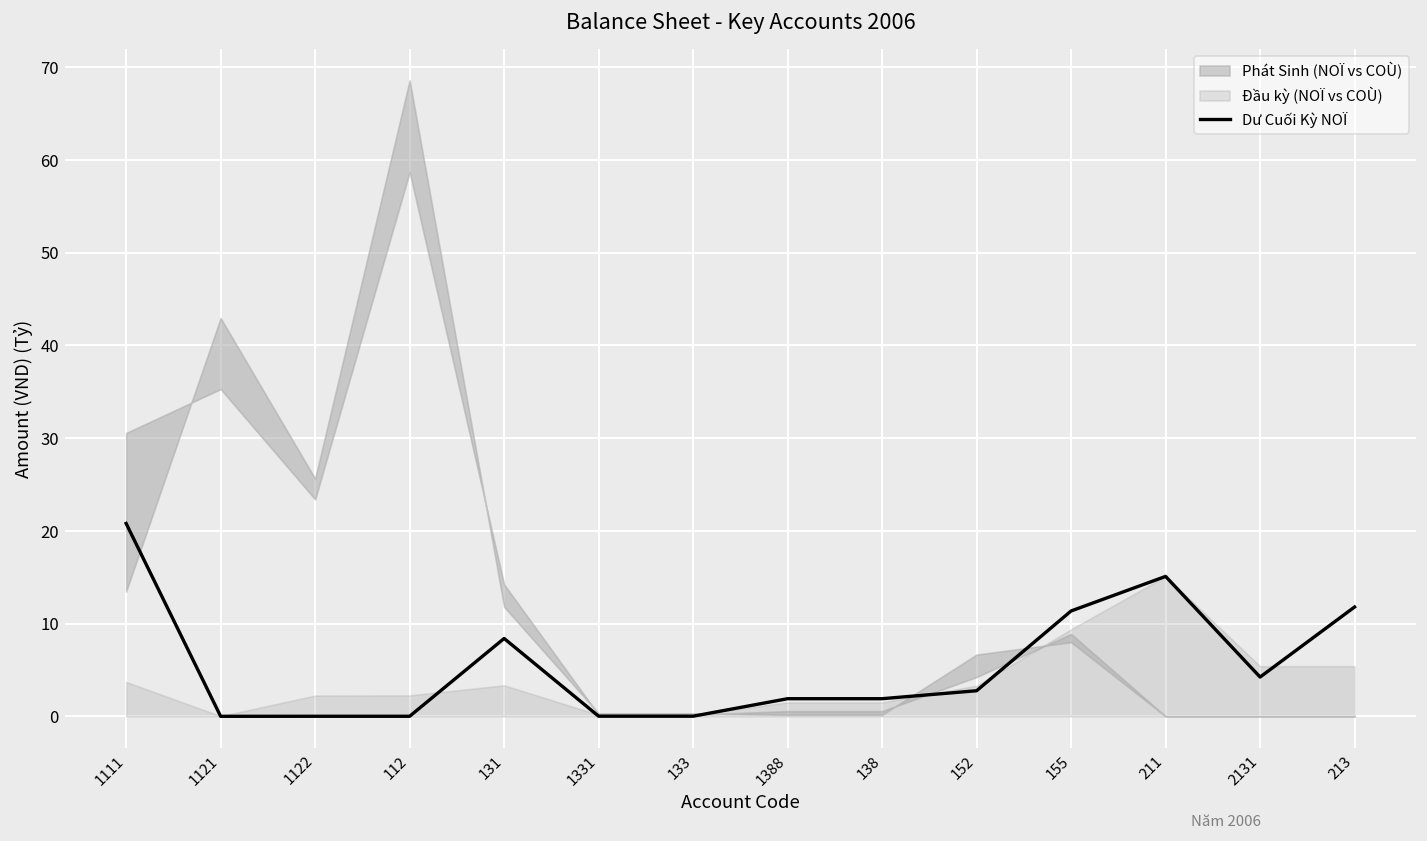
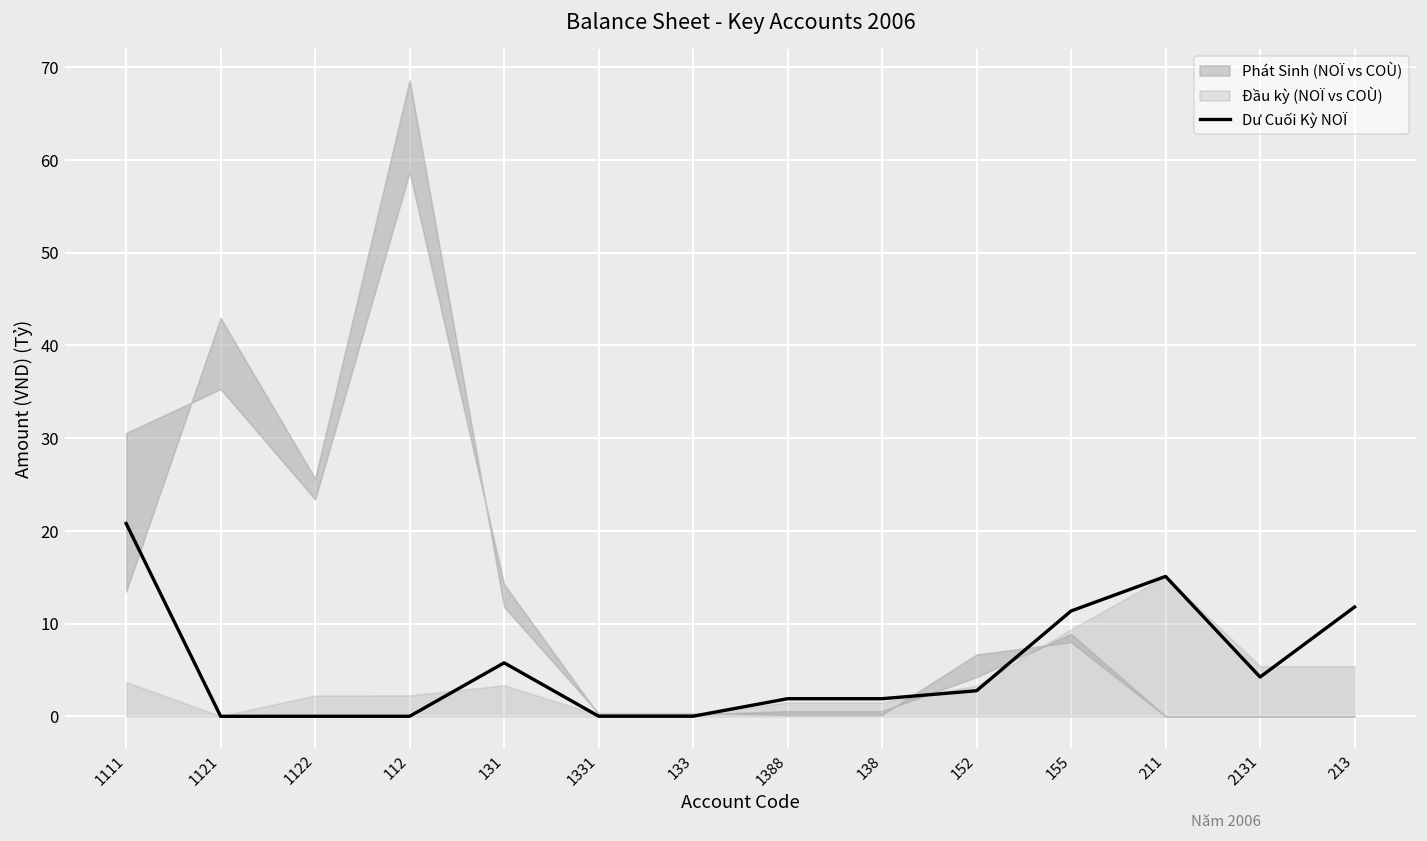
Dư Cuối Kỳ NOÏ, 131: 8 -> 6
